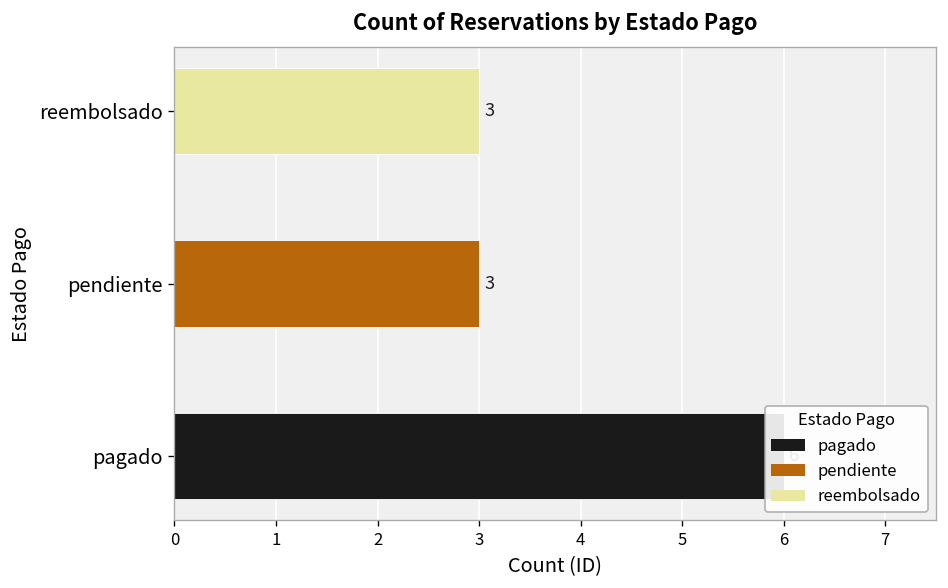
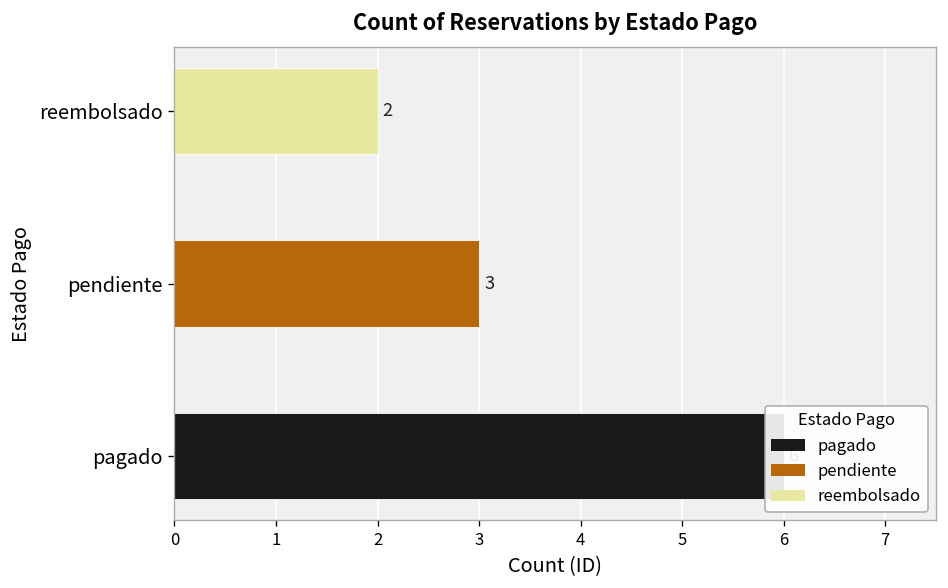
reembolsado: 3 -> 2
